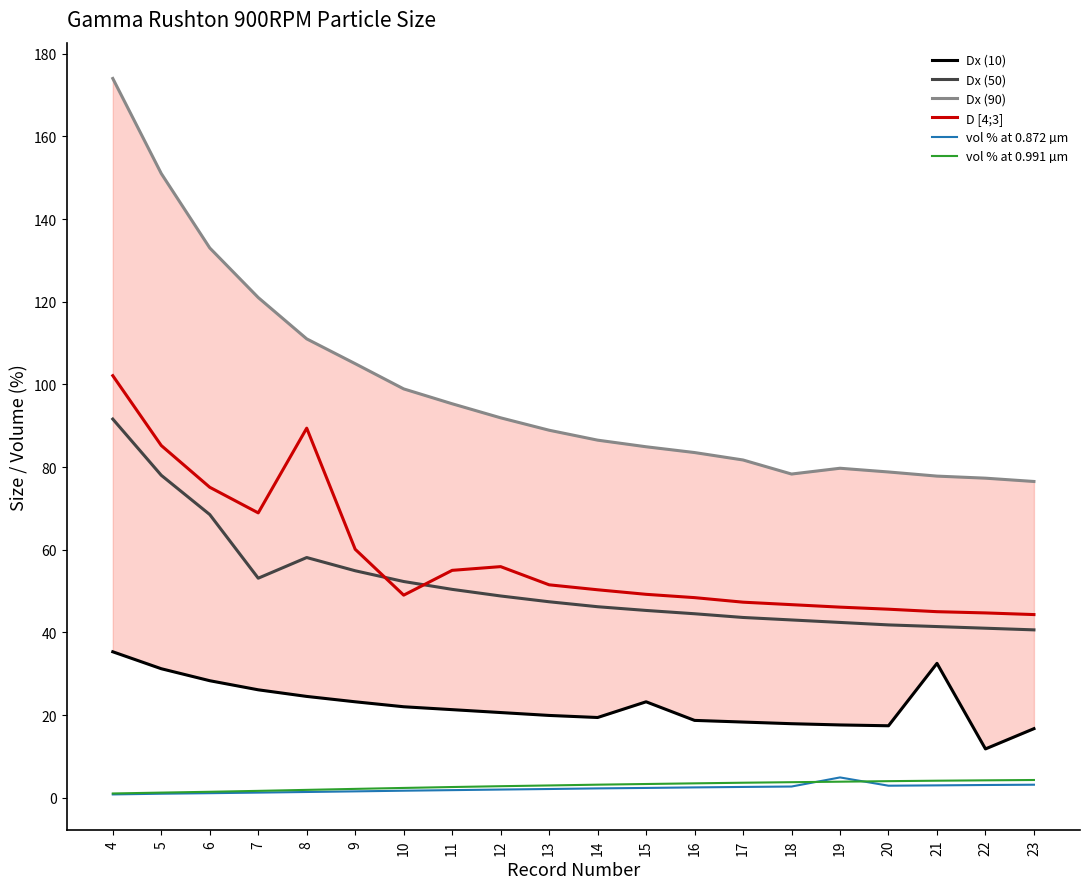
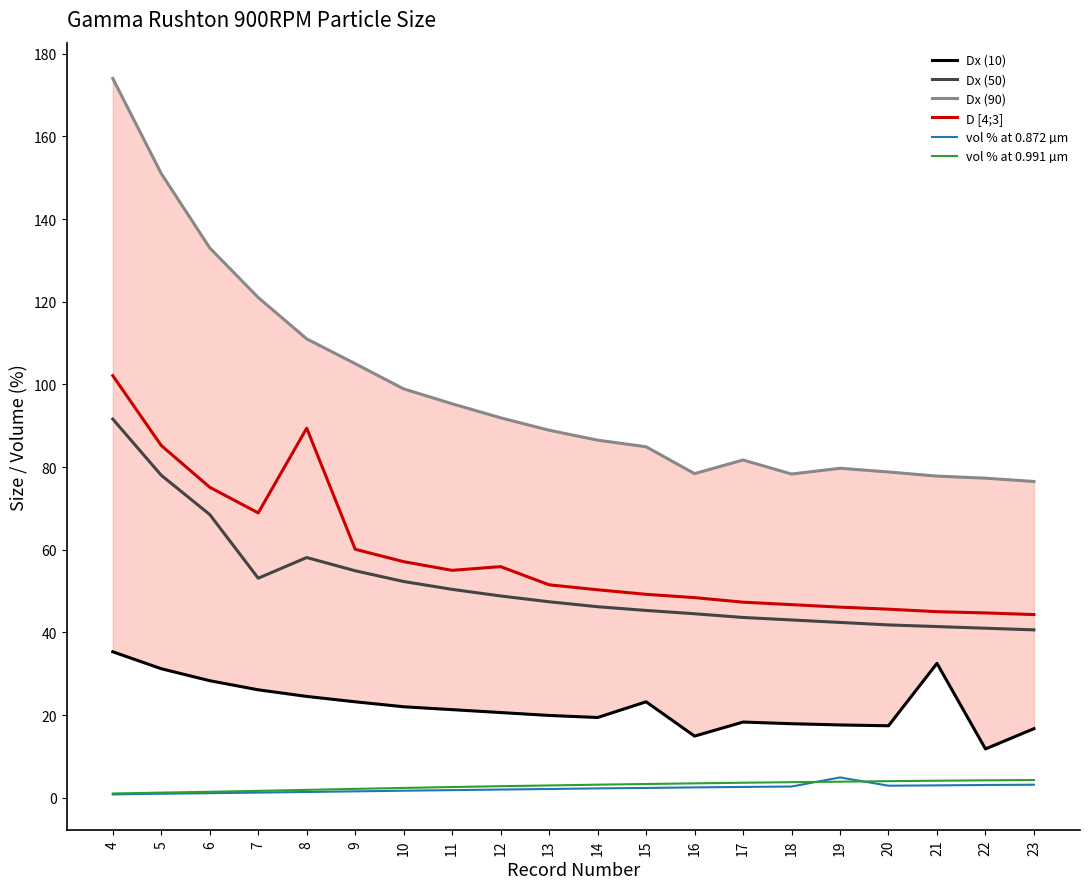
D [4;3], 10: 49 -> 57
Dx (10), 16: 19 -> 15
Dx (90), 16: 84 -> 78
